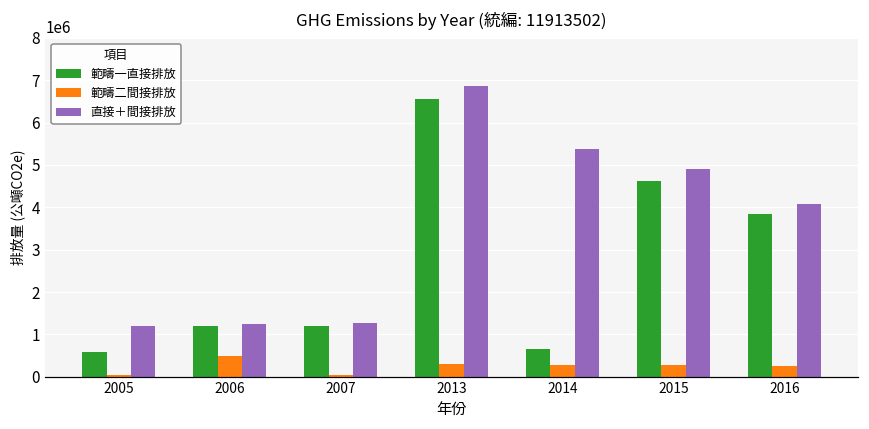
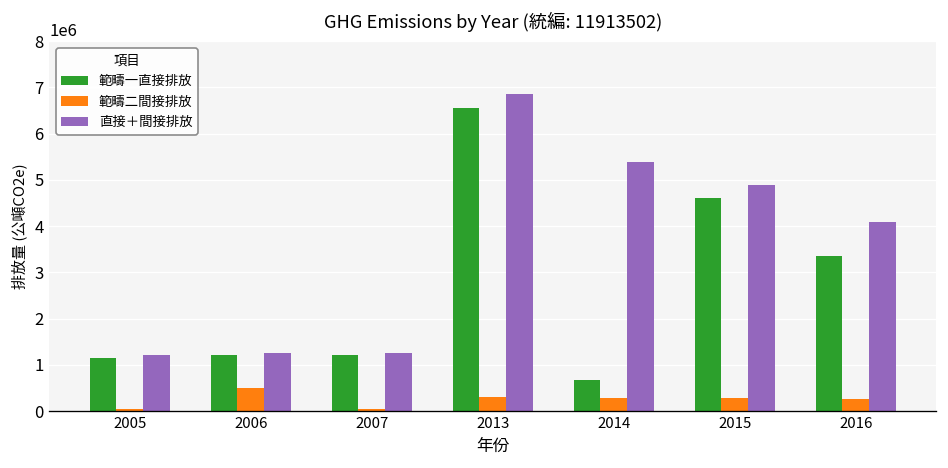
範疇一直接排放, 2005: 600000 -> 1200000
範疇一直接排放, 2016: 3800000 -> 3400000
